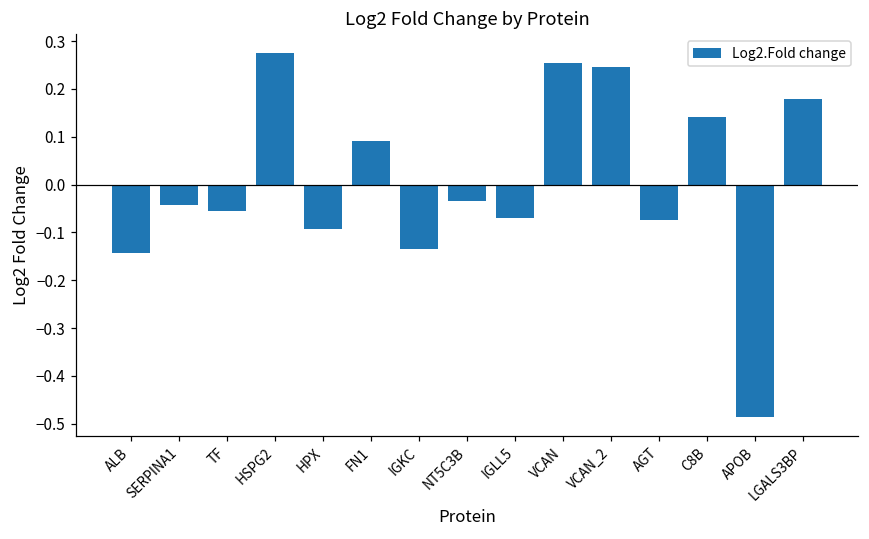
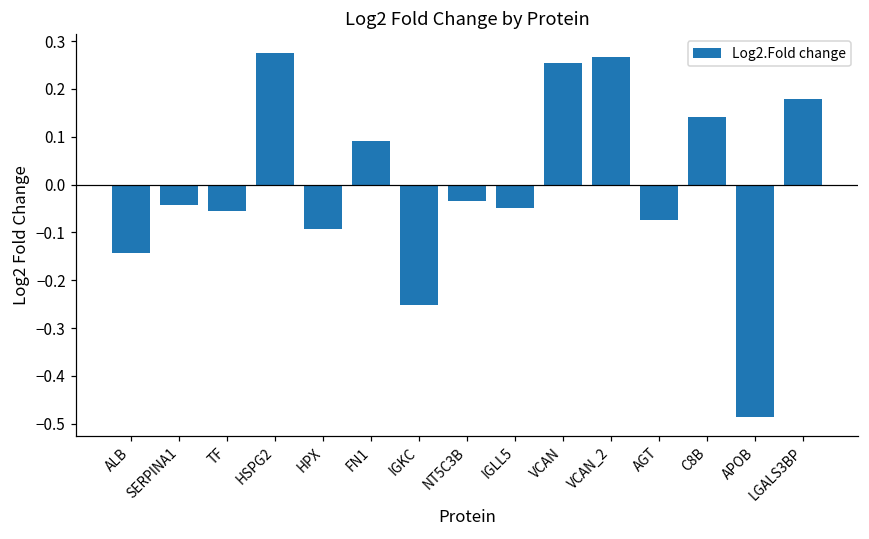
IGKC: -0.13 -> -0.25
IGLL5: -0.07 -> -0.05
VCAN_2: 0.24 -> 0.27
